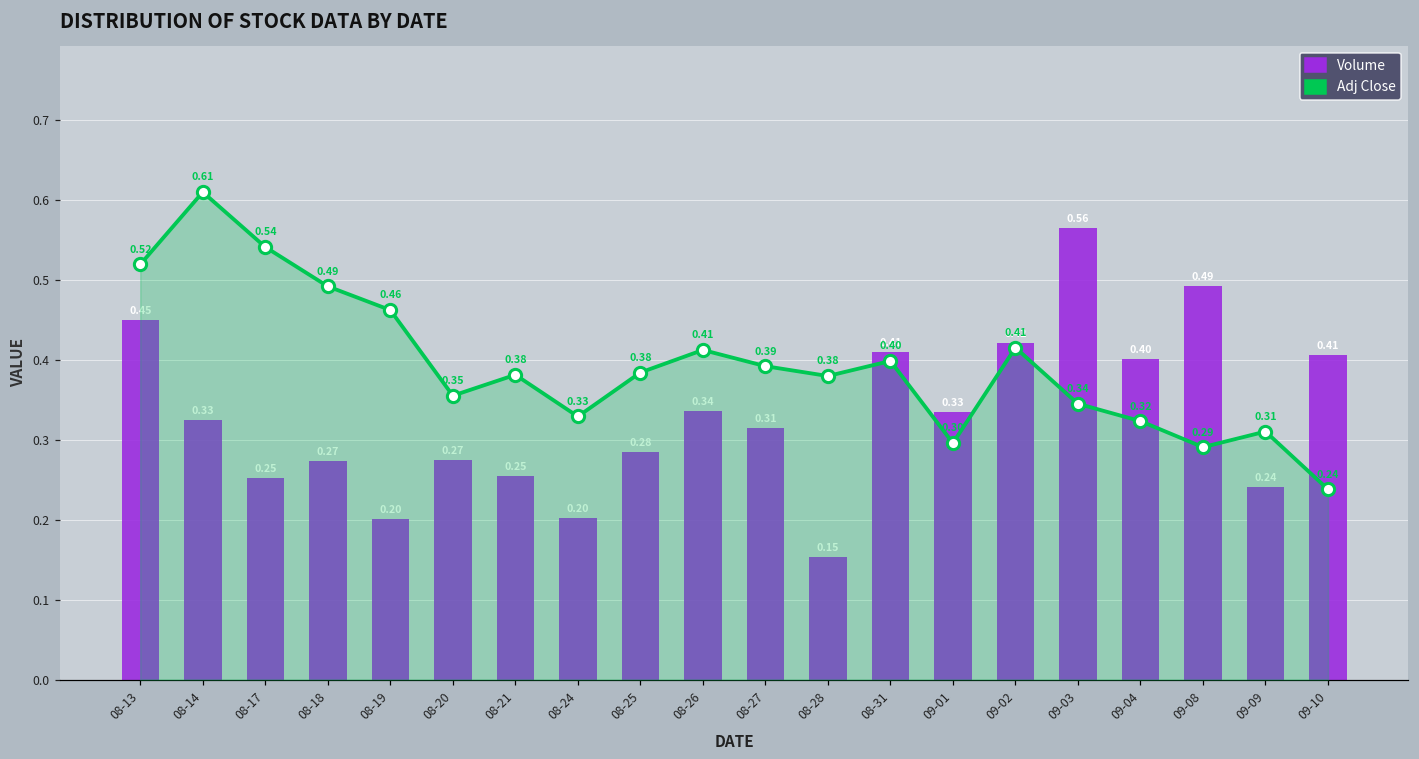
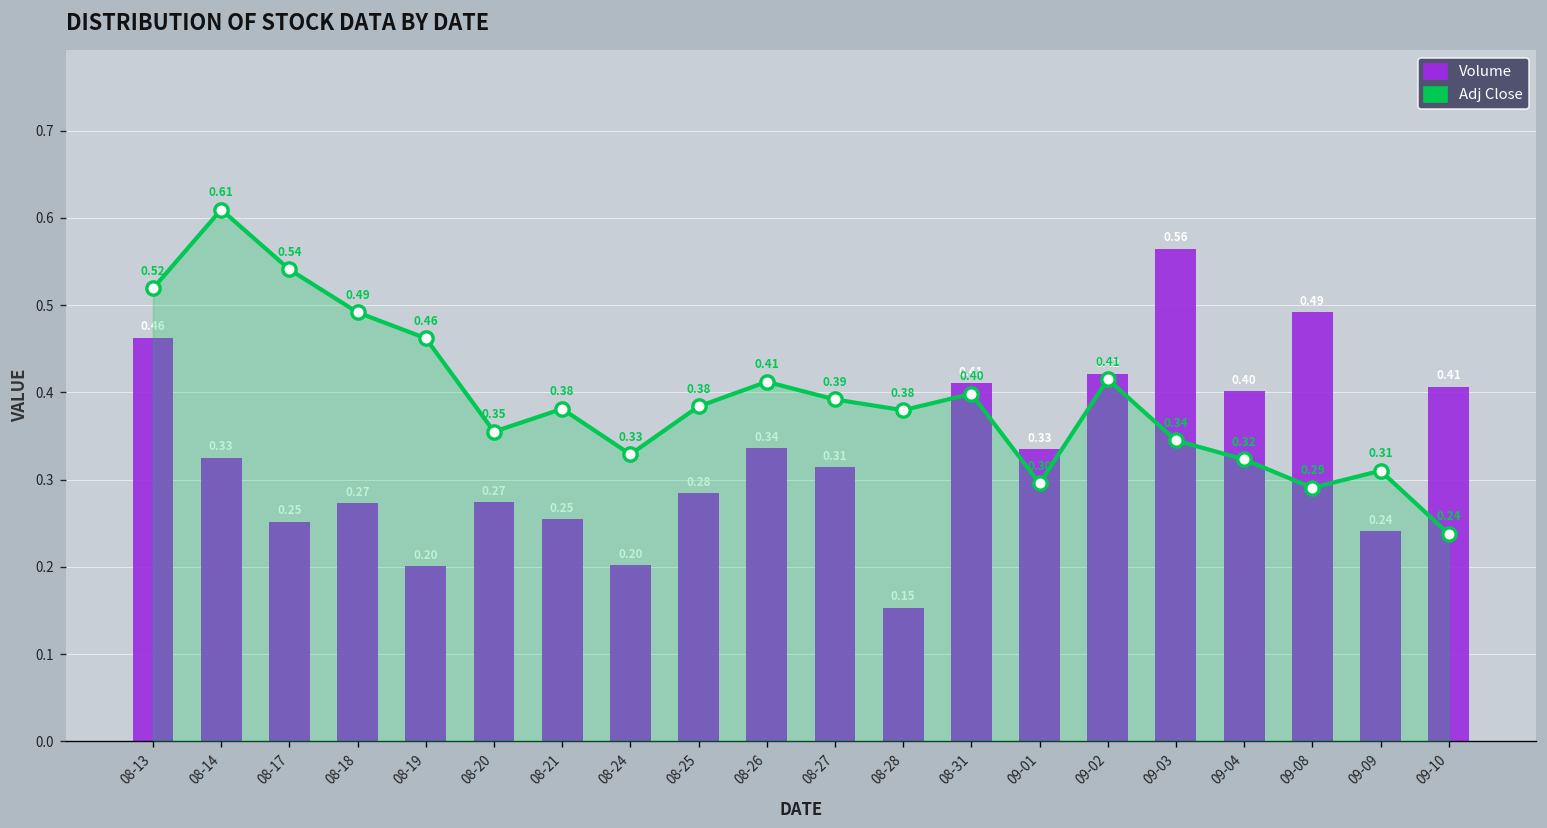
Volume, 08-13: 0.45 -> 0.46
